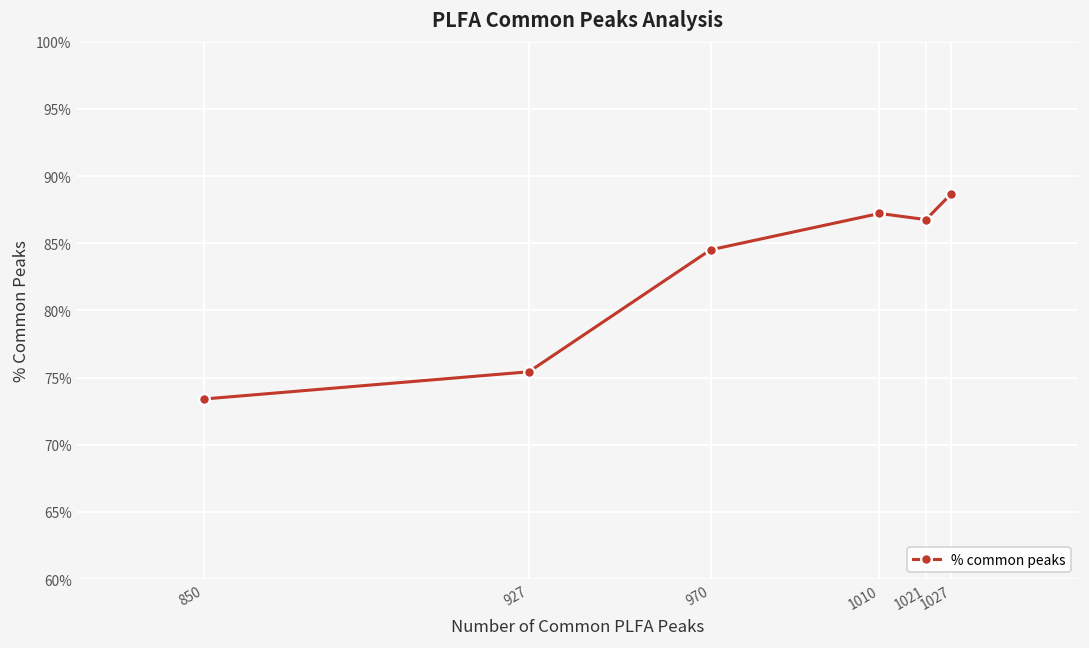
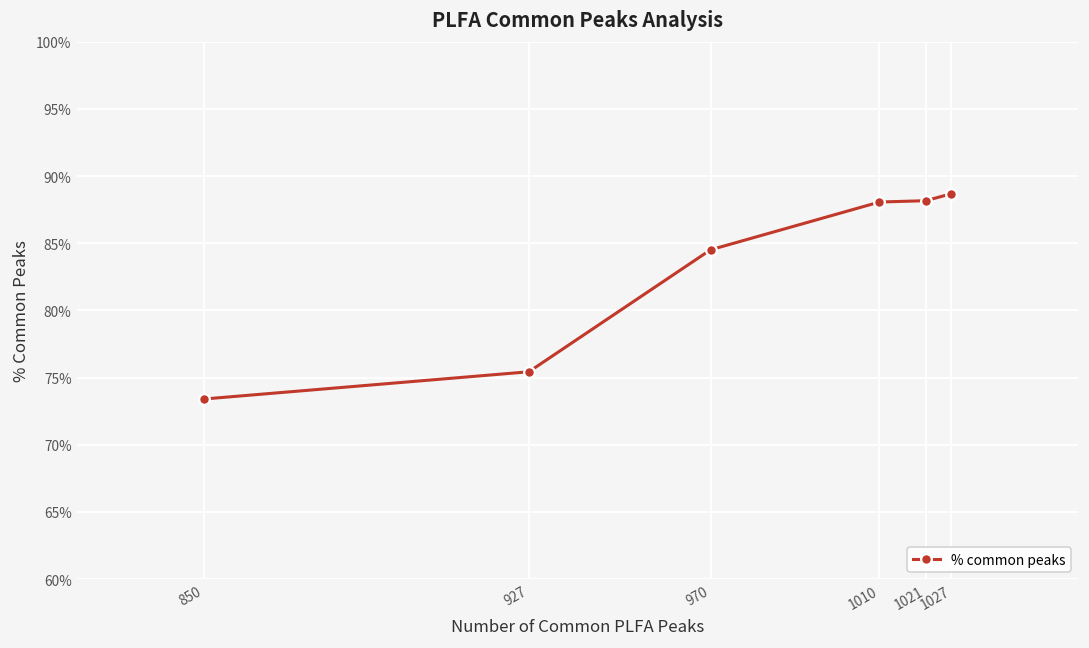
1010: 87.2% -> 88.1%
1021: 86.8% -> 88.2%
